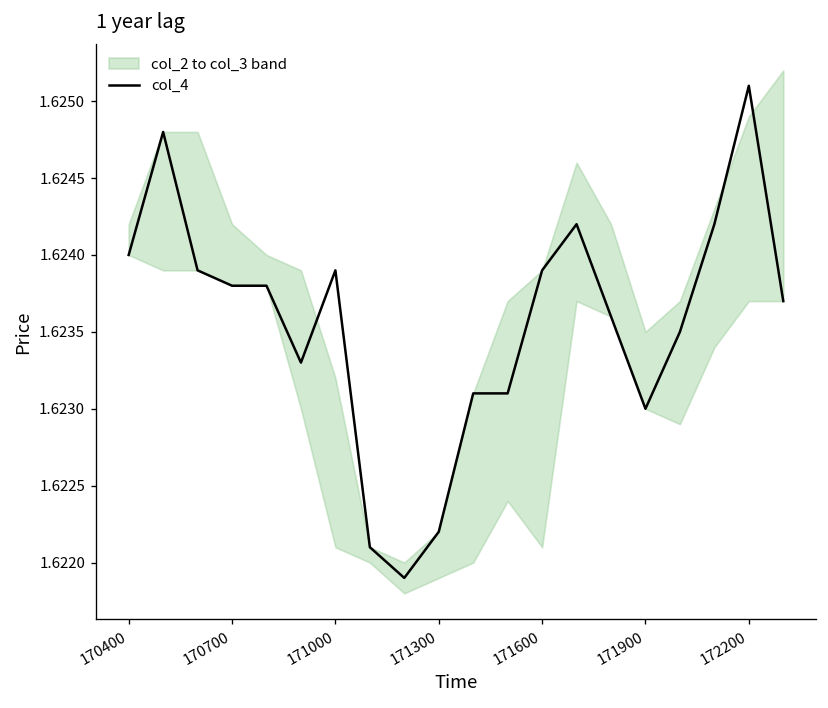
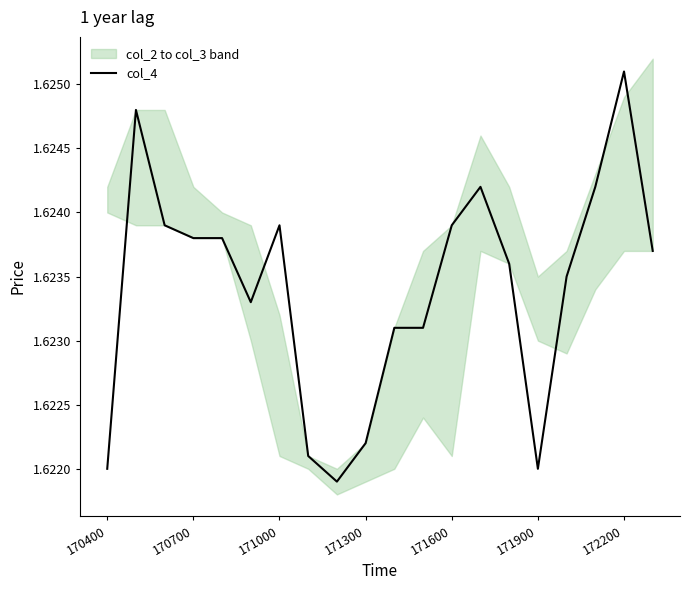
col_4, 170400: 1.624 -> 1.622
col_4, 171900: 1.623 -> 1.622
